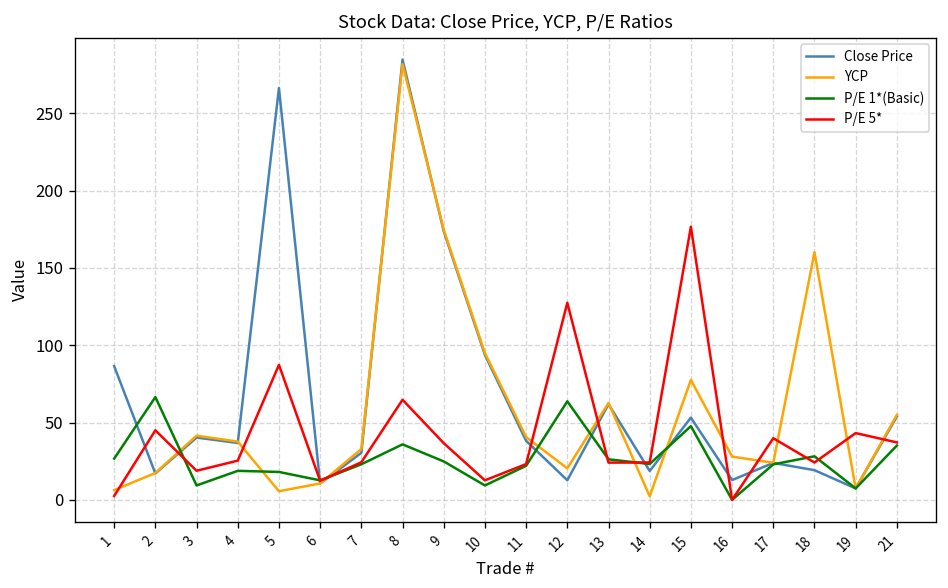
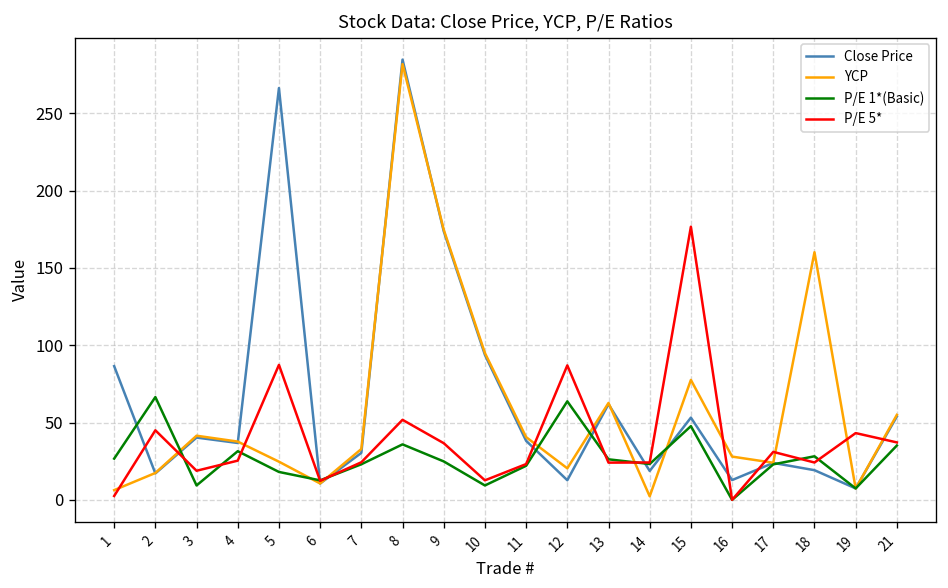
P/E 1*(Basic), 4: 19 -> 31
YCP, 5: 6 -> 25
P/E 5*, 8: 65 -> 52
P/E 5*, 12: 128 -> 87
P/E 5*, 17: 40 -> 31
